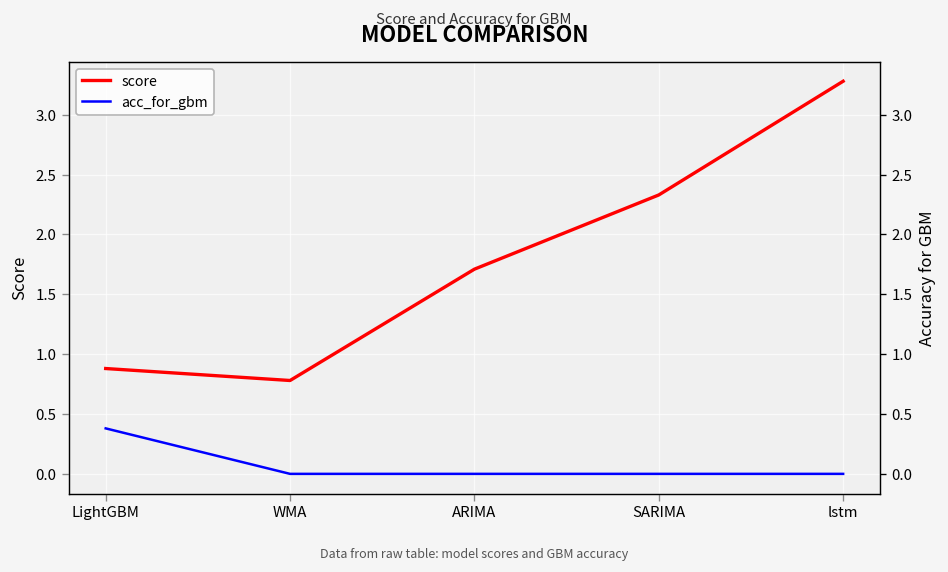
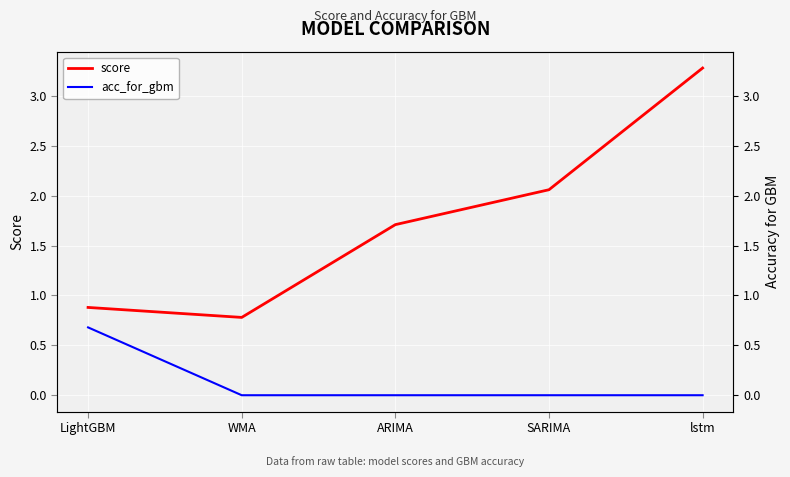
acc_for_gbm, LightGBM: 0.4 -> 0.7
score, SARIMA: 2.3 -> 2.1
